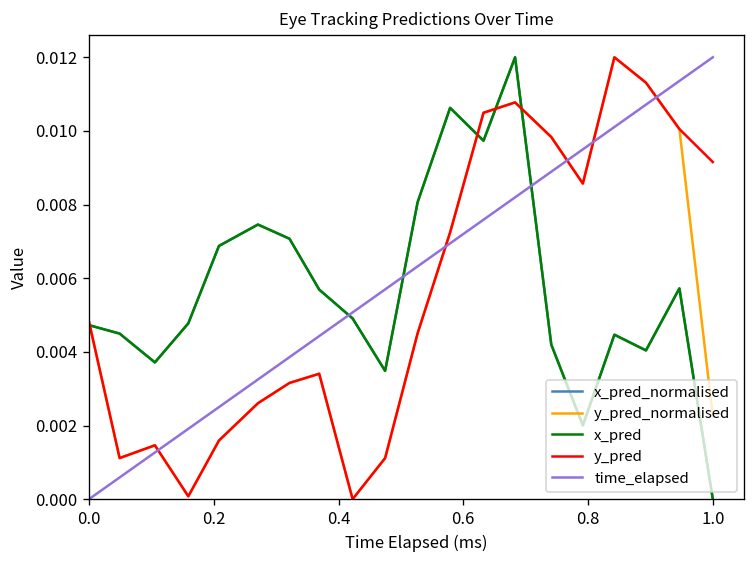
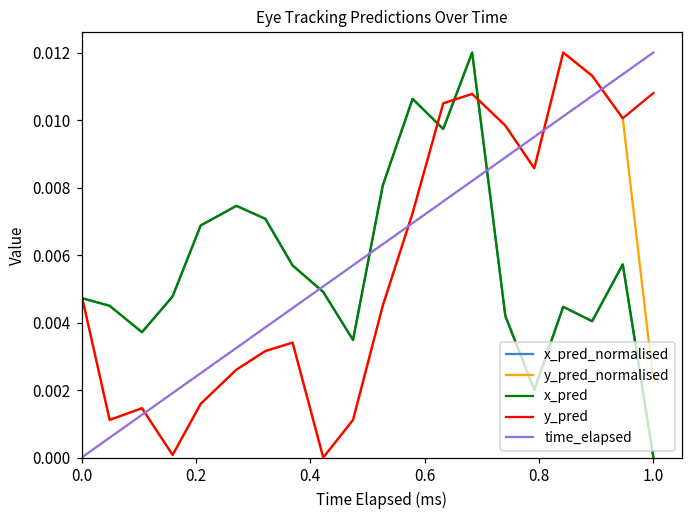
y_pred, 1.0: 0.0092 -> 0.0108
